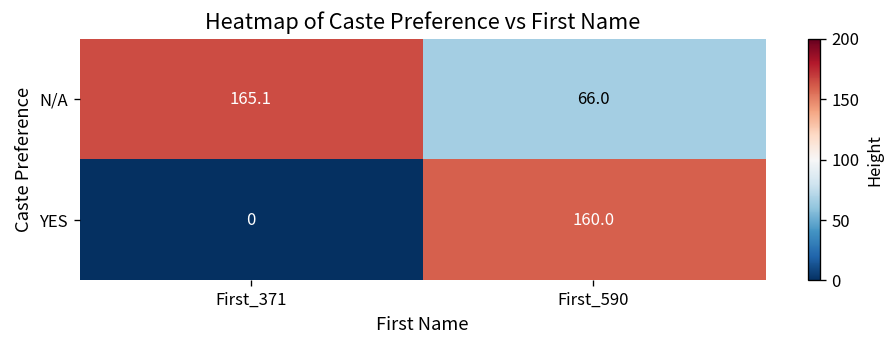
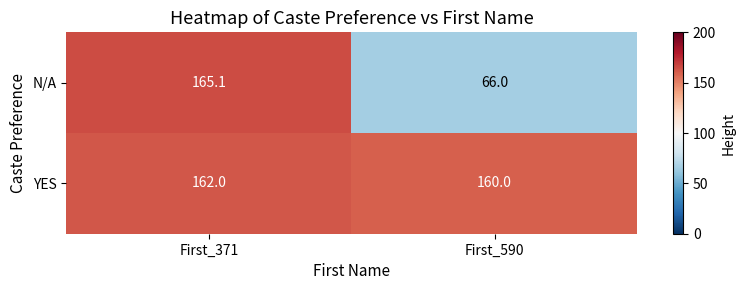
YES, First_371: 0 -> 162.0
